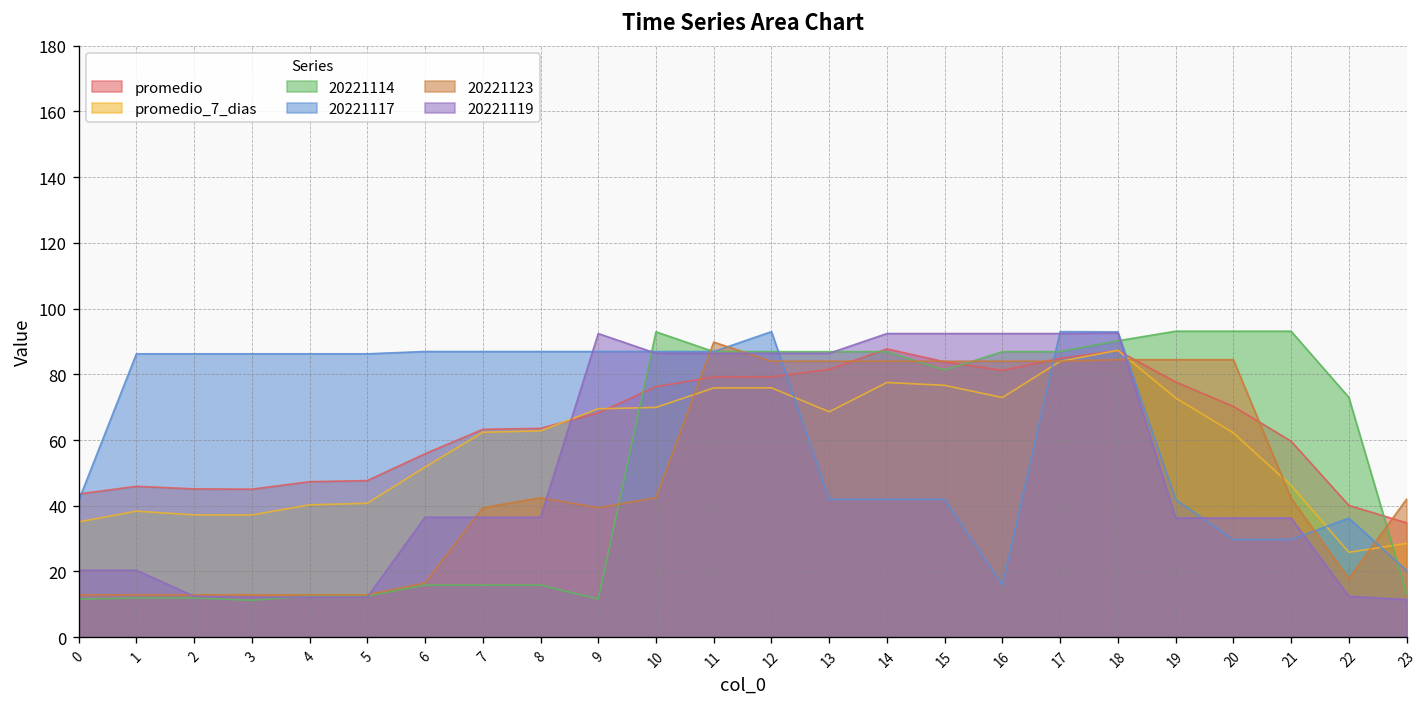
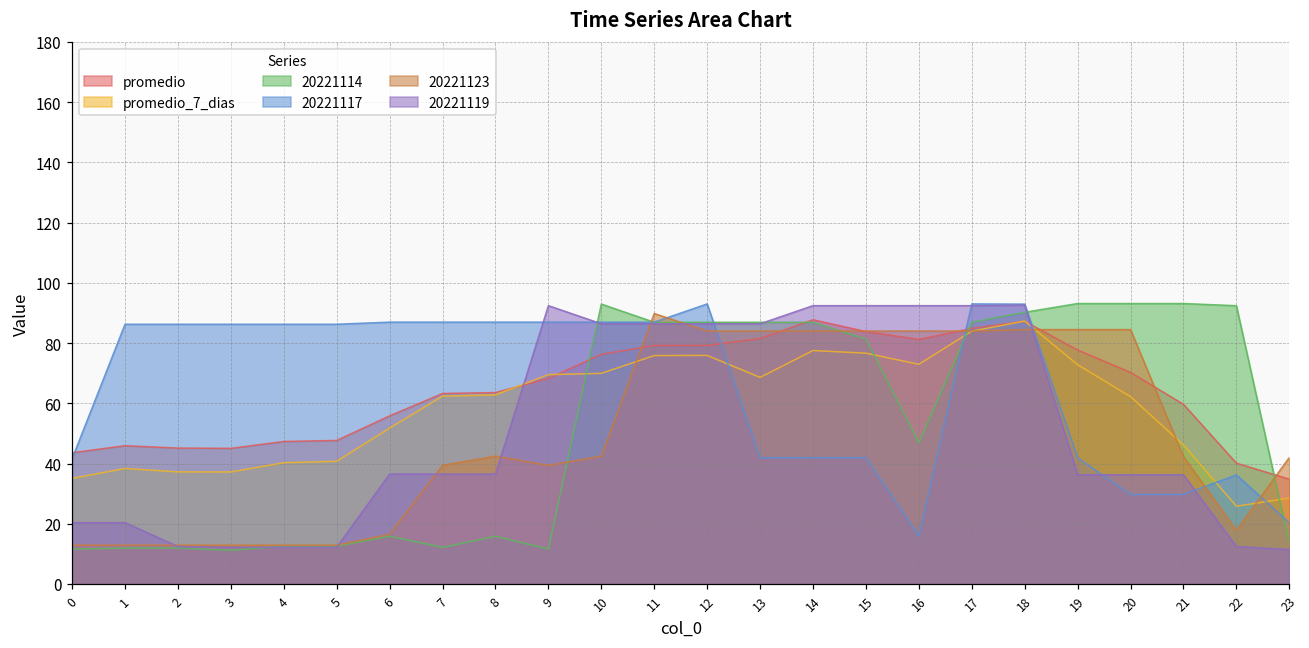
20221114, 7: 16 -> 12
20221114, 16: 87 -> 47
20221114, 22: 73 -> 92
